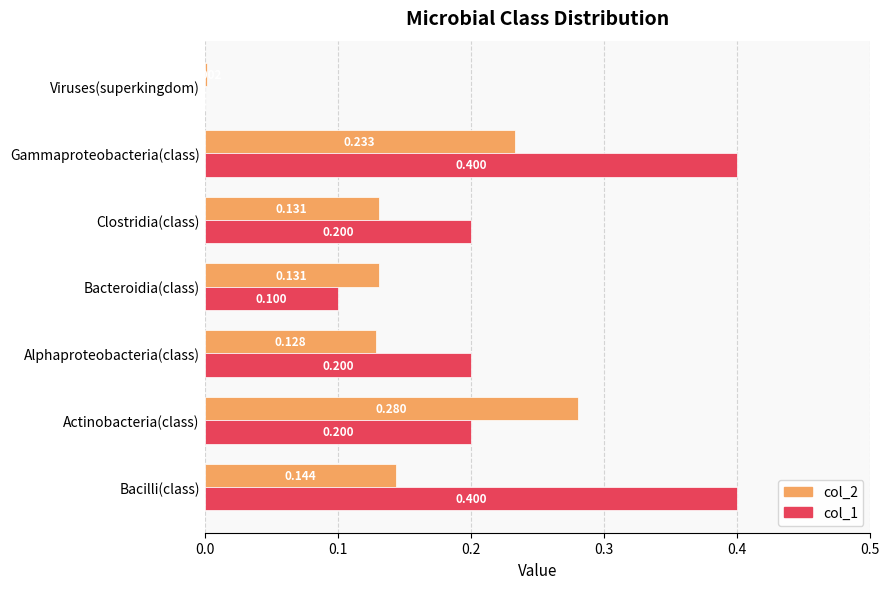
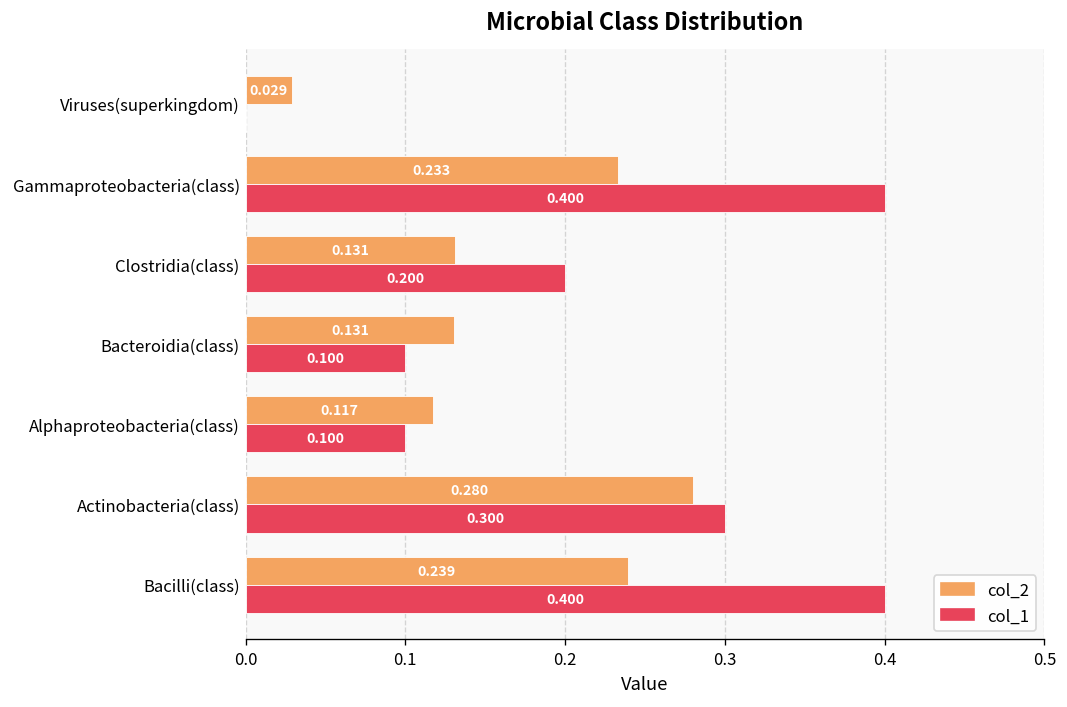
col_2, Viruses(superkingdom): 0.002 -> 0.029
col_2, Alphaproteobacteria(class): 0.128 -> 0.117
col_1, Alphaproteobacteria(class): 0.200 -> 0.100
col_1, Actinobacteria(class): 0.200 -> 0.300
col_2, Bacilli(class): 0.144 -> 0.239
